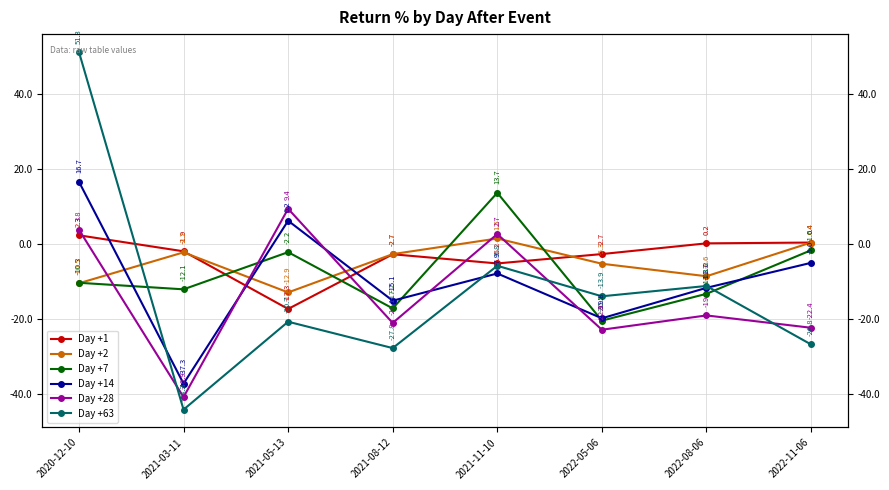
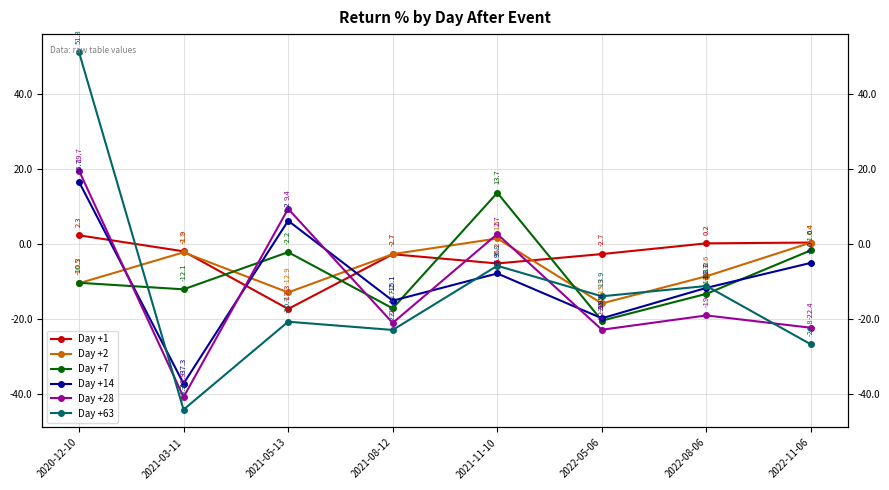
Day +28, 2020-12-10: 3.8 -> 19.7
Day +63, 2021-08-12: -27.8 -> -22.9
Day +2, 2022-05-06: -5.3 -> -15.9
